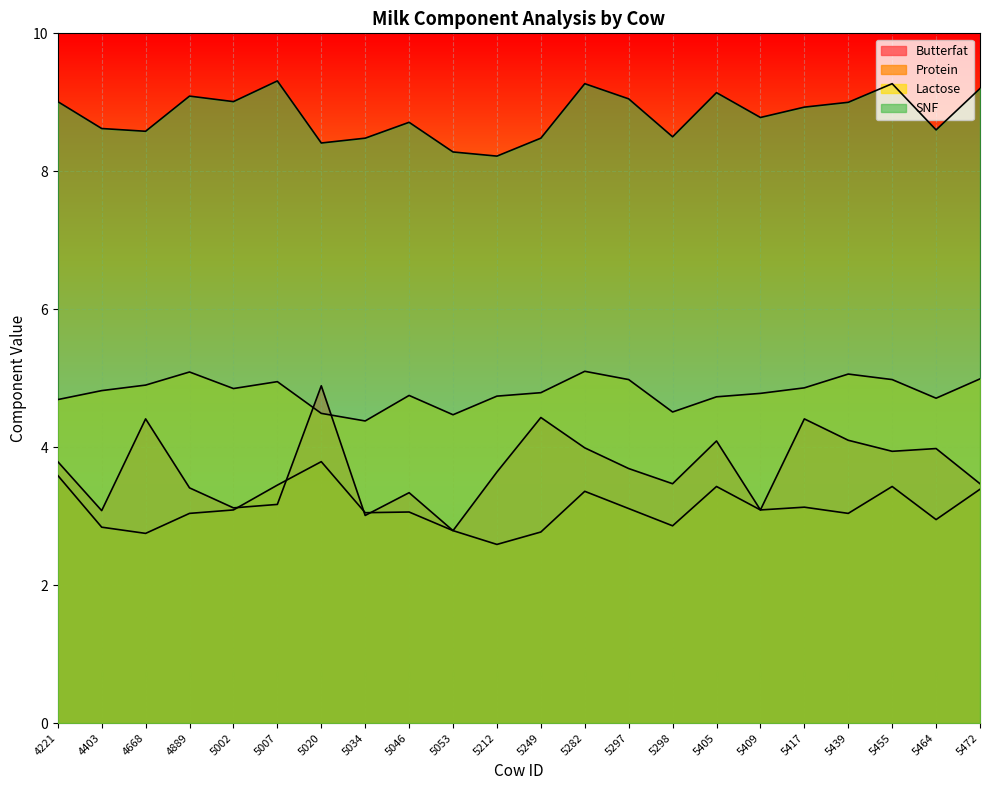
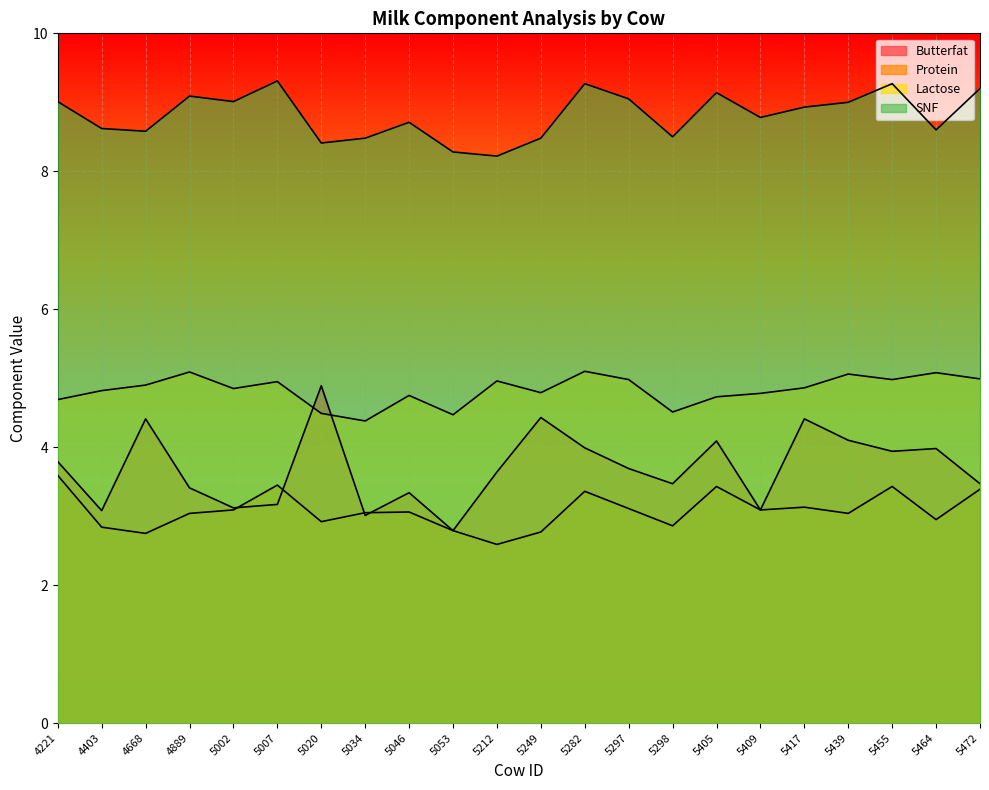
Protein, 5020: 3.8 -> 2.9
Lactose, 5212: 4.7 -> 5.0
Lactose, 5464: 4.7 -> 5.1
